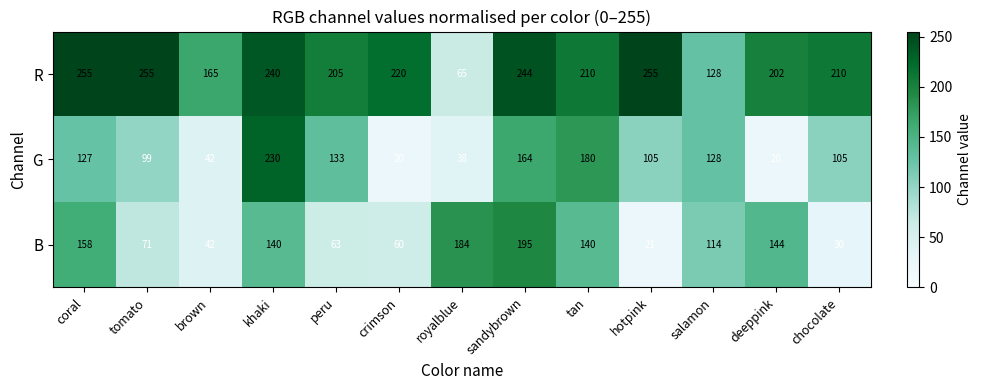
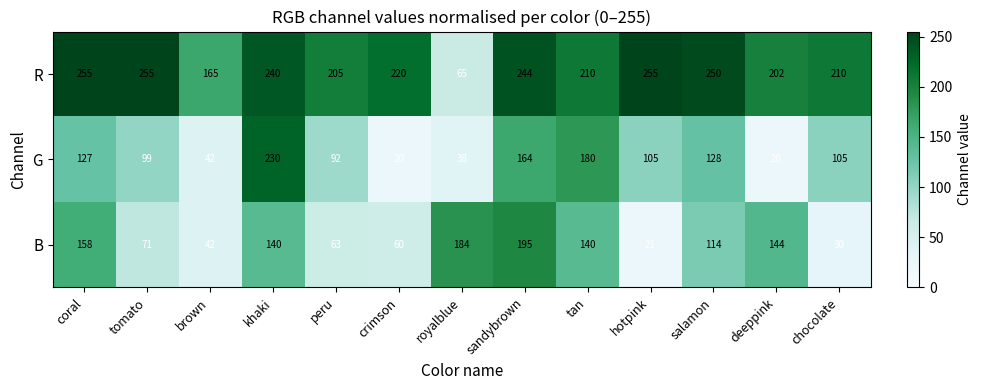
R, salamon: 128 -> 250
G, peru: 133 -> 92
